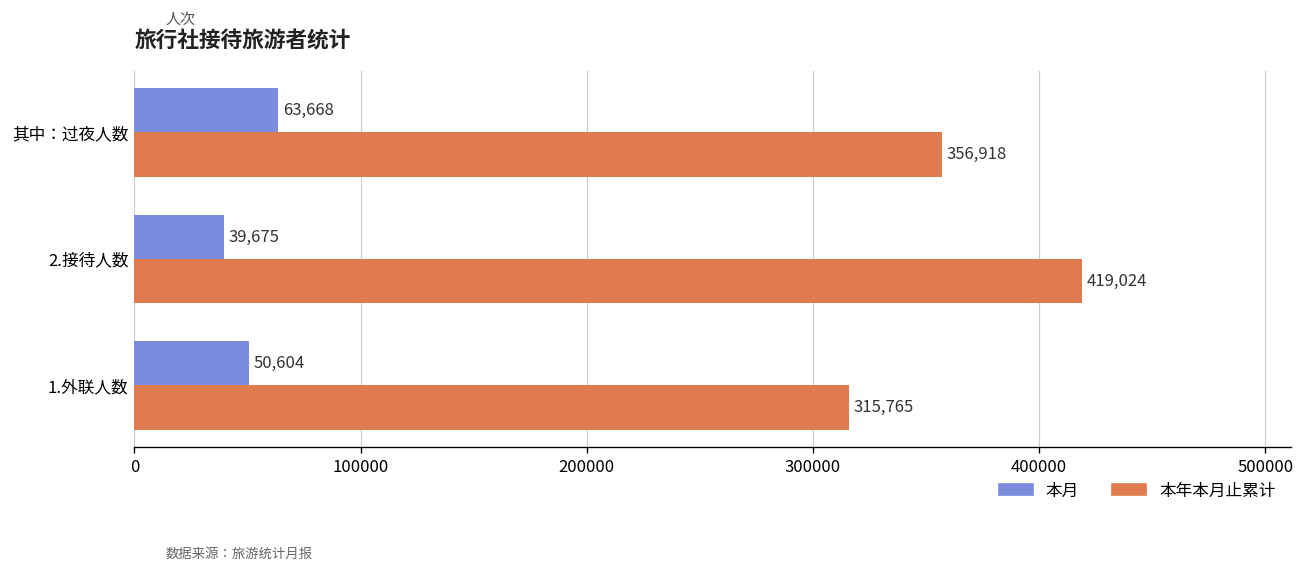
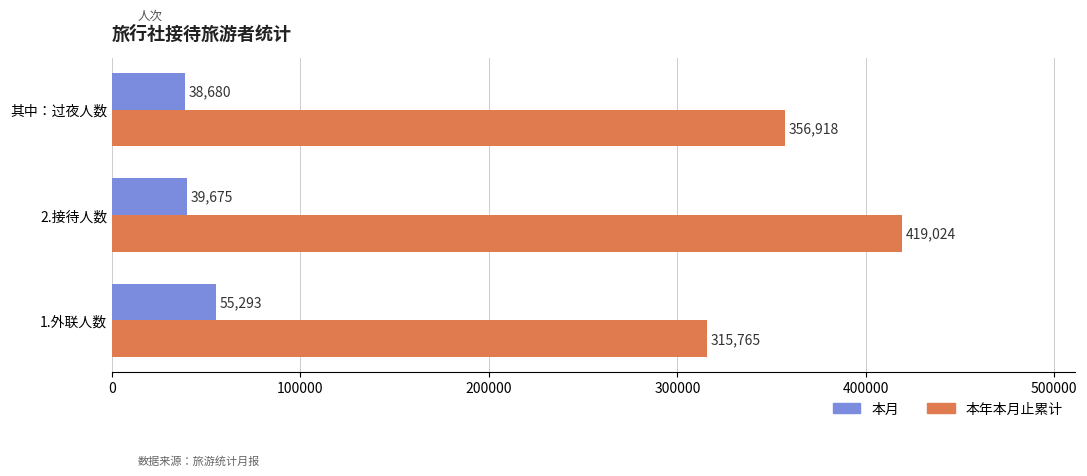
本月, 其中：过夜人数: 63,668 -> 38,680
本月, 1.外联人数: 50,604 -> 55,293
